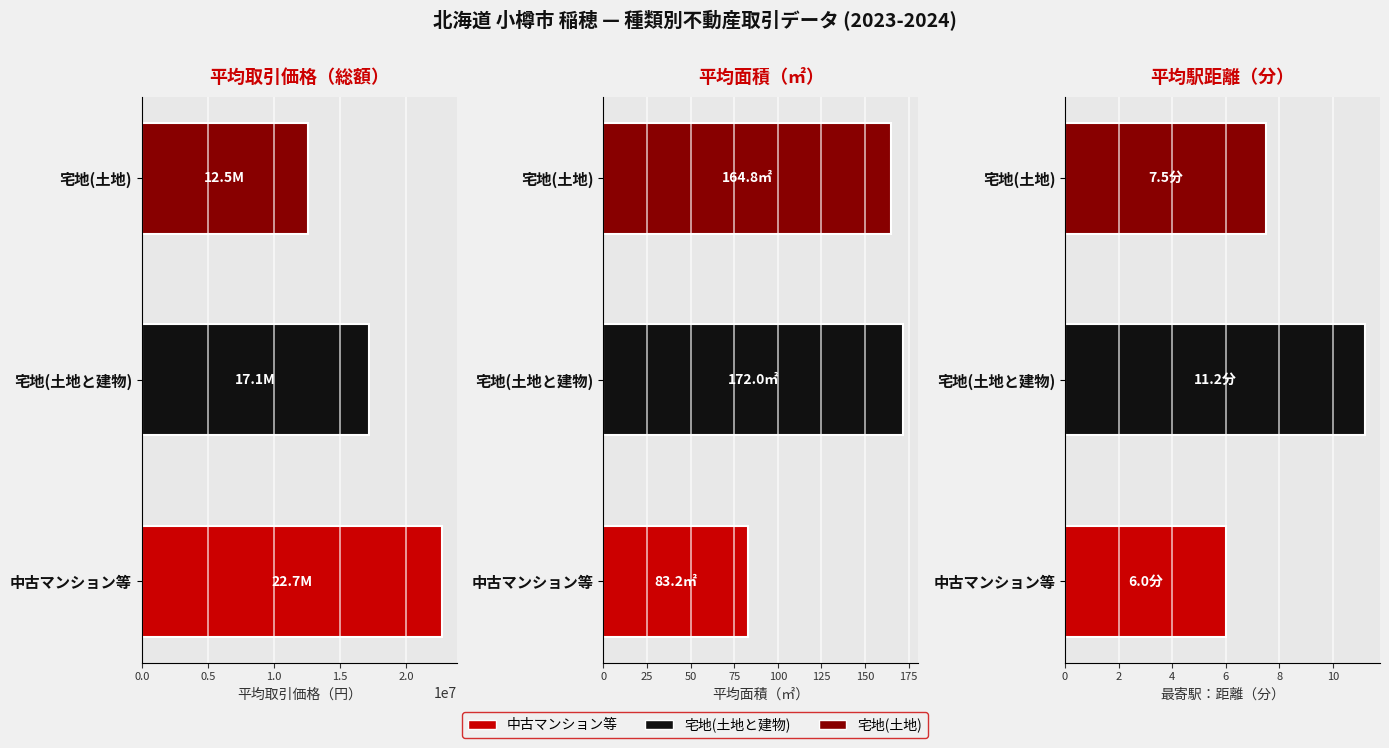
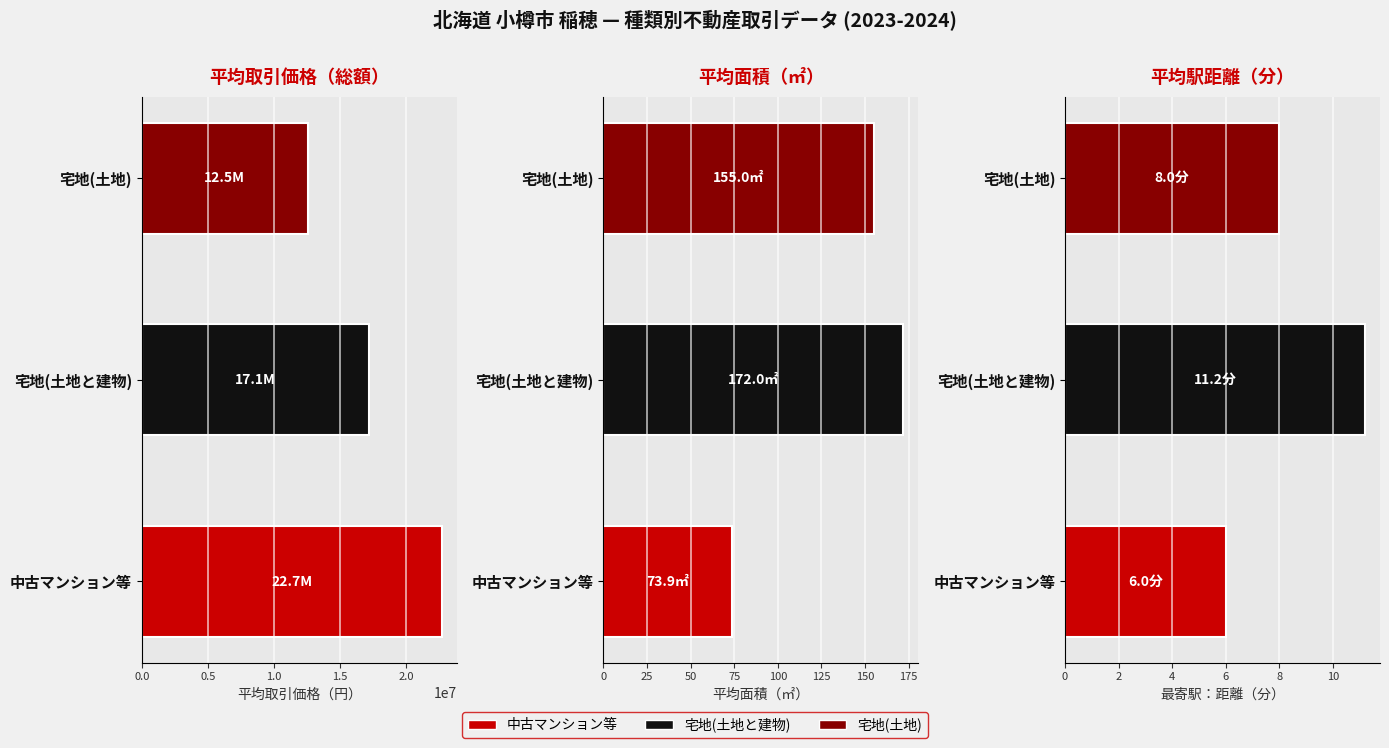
平均面積（㎡）, 宅地(土地): 164.8㎡ -> 155.0㎡
平均面積（㎡）, 中古マンション等: 83.2㎡ -> 73.9㎡
平均駅距離（分）, 宅地(土地): 7.5分 -> 8.0分
